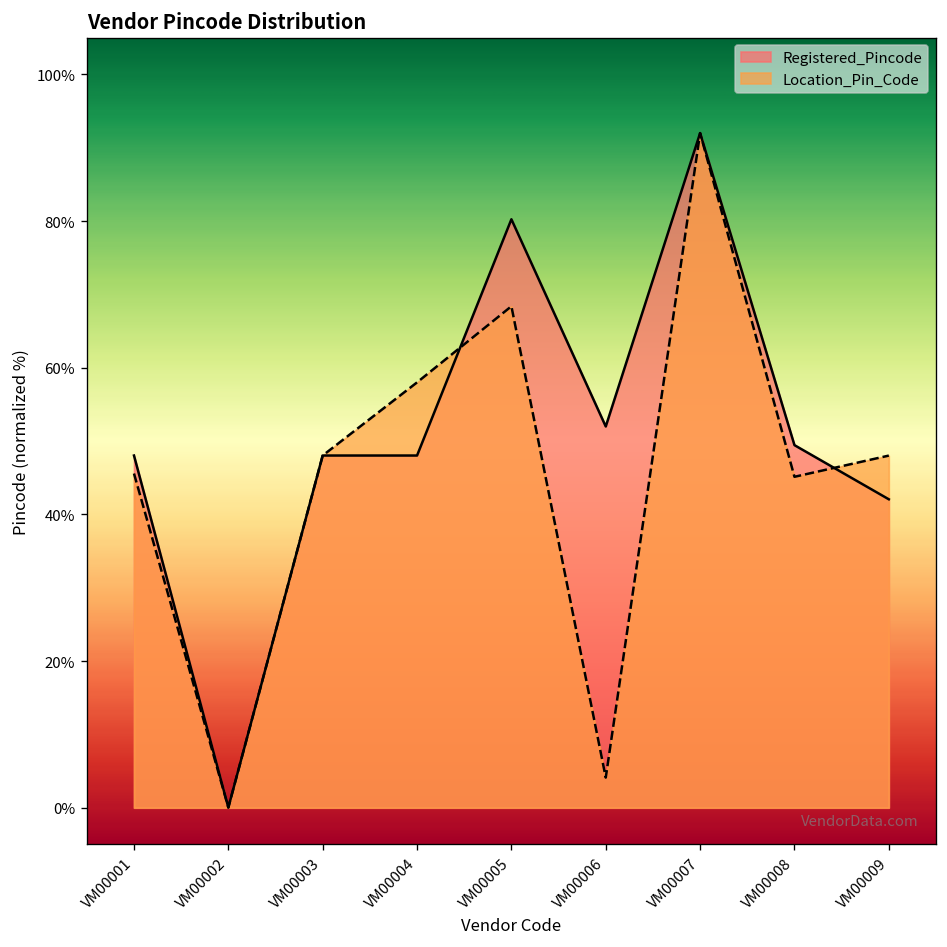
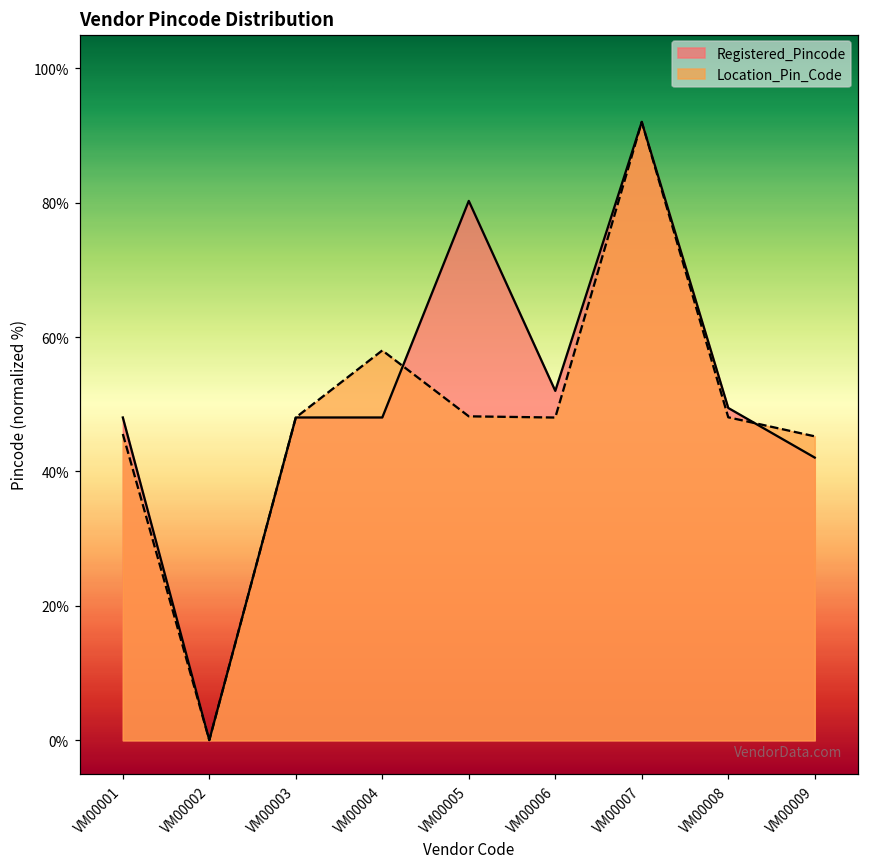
Location_Pin_Code, VM00005: 68% -> 48%
Location_Pin_Code, VM00006: 4% -> 48%
Location_Pin_Code, VM00008: 45% -> 48%
Location_Pin_Code, VM00009: 48% -> 45%
